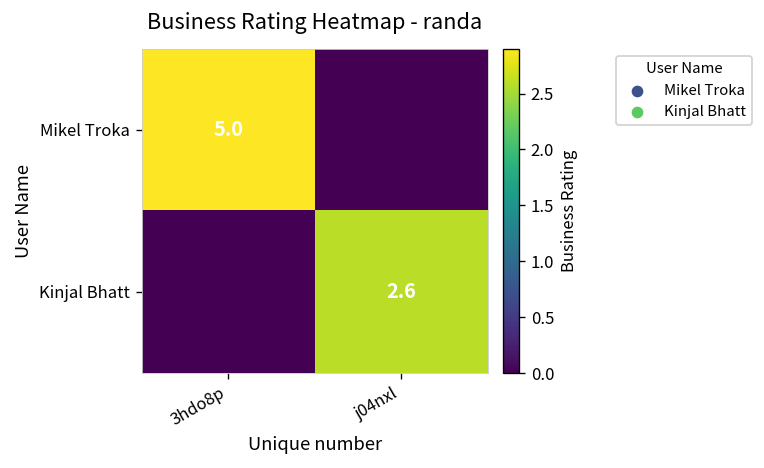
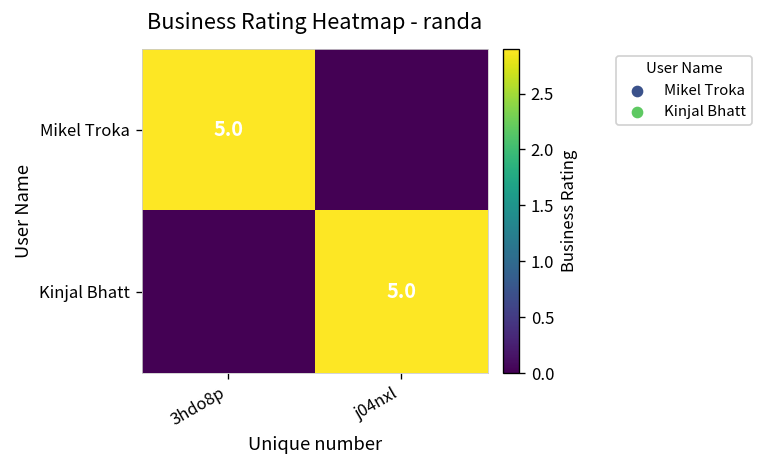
Kinjal Bhatt, j04nxl: 2.6 -> 5.0
